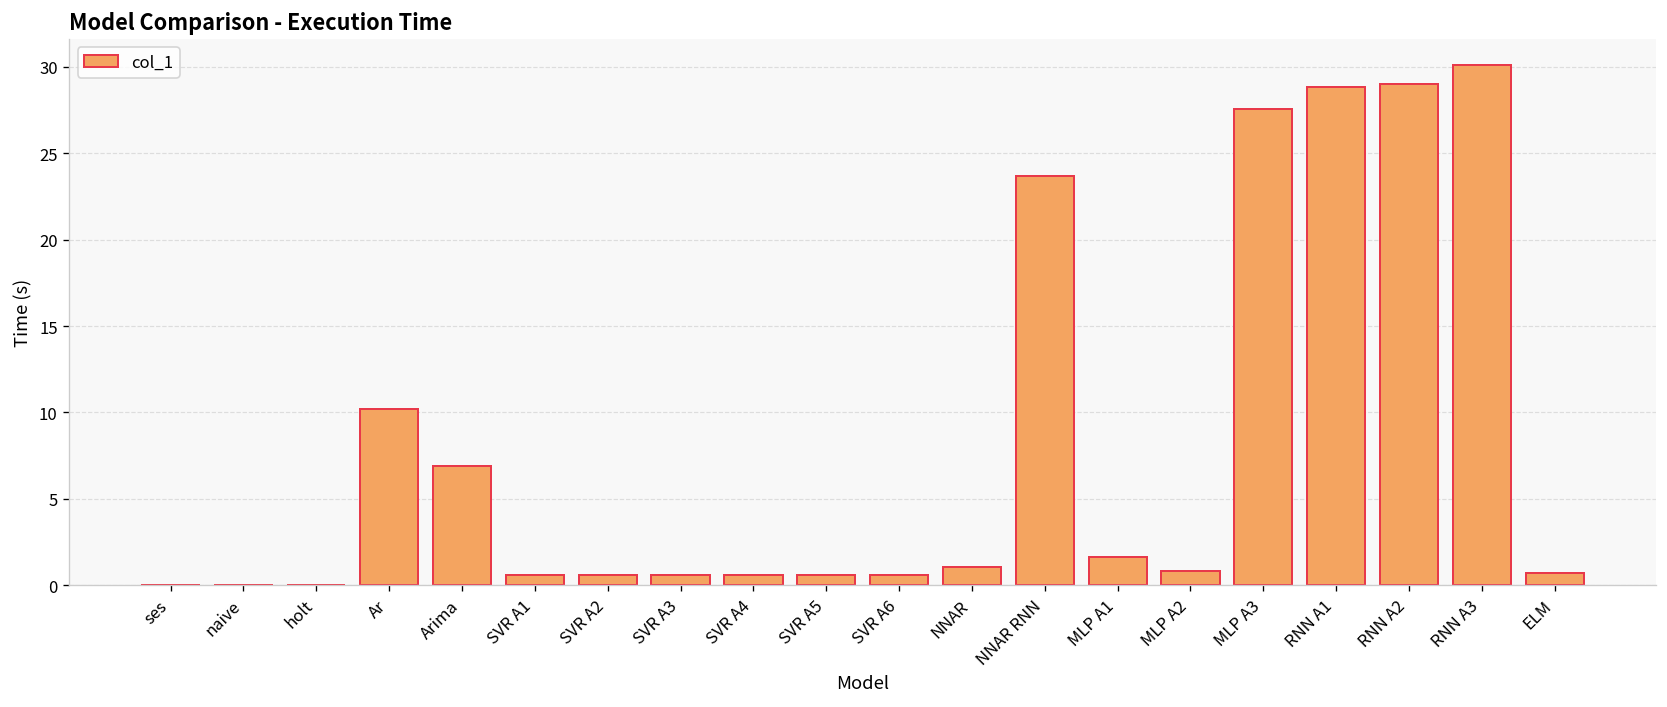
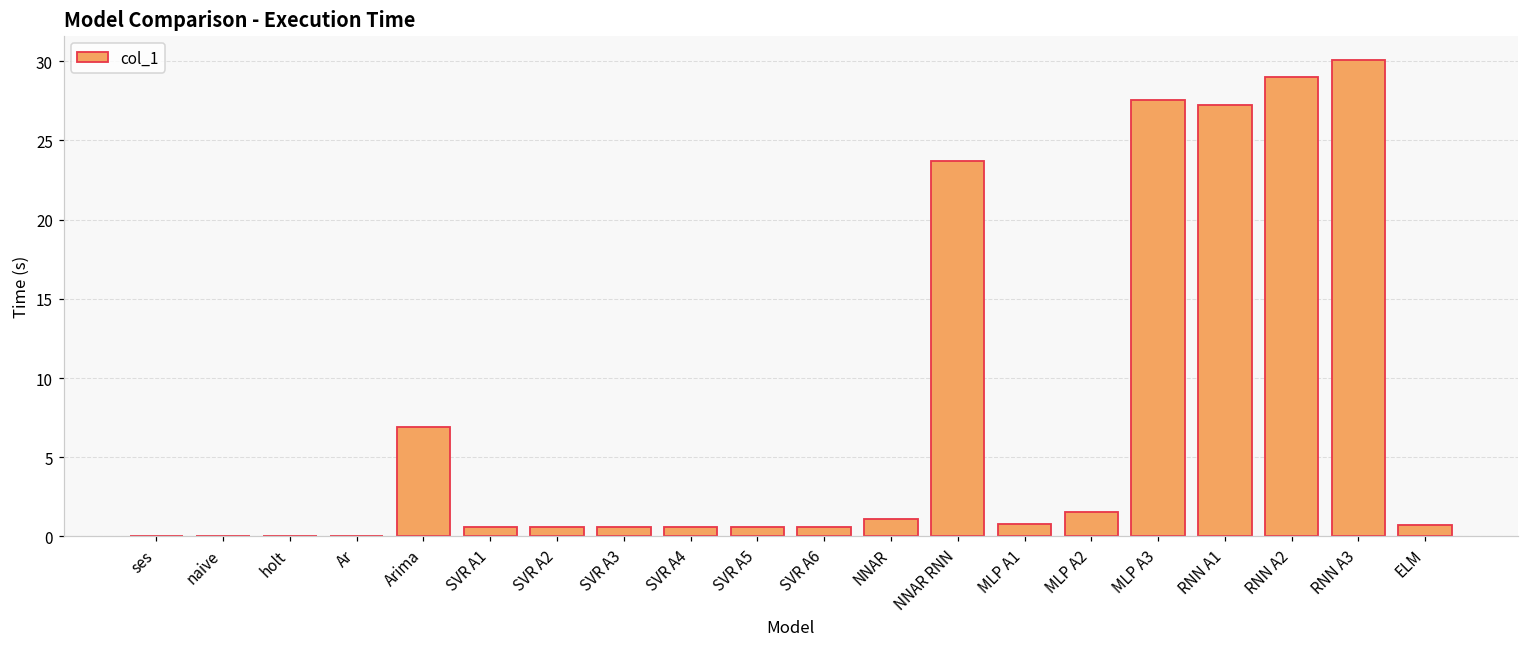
Ar: 10.2 -> 0.0
MLP A1: 1.6 -> 0.8
MLP A2: 0.8 -> 1.5
RNN A1: 28.8 -> 27.3
